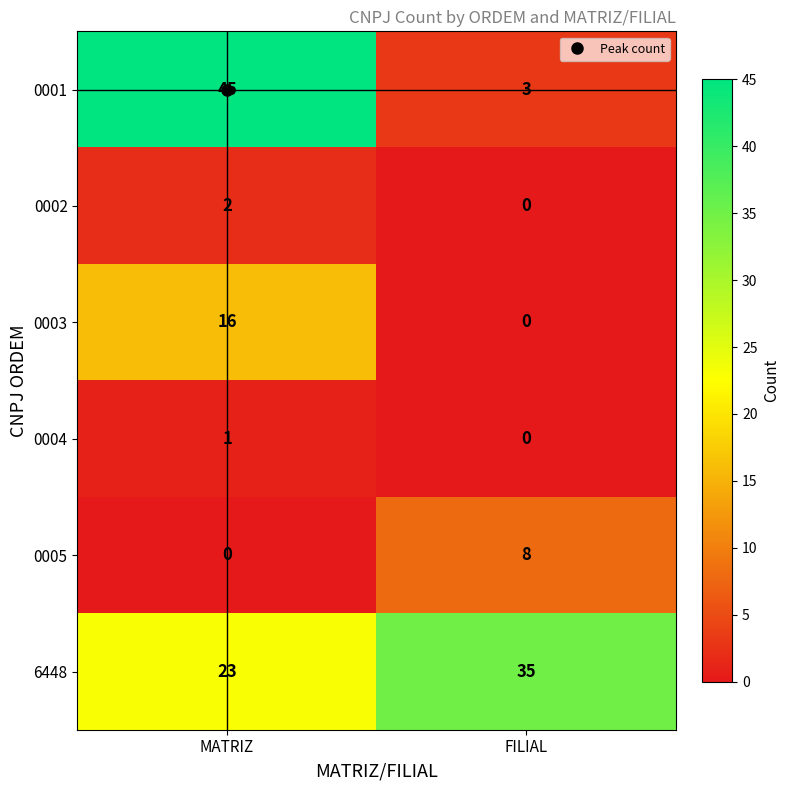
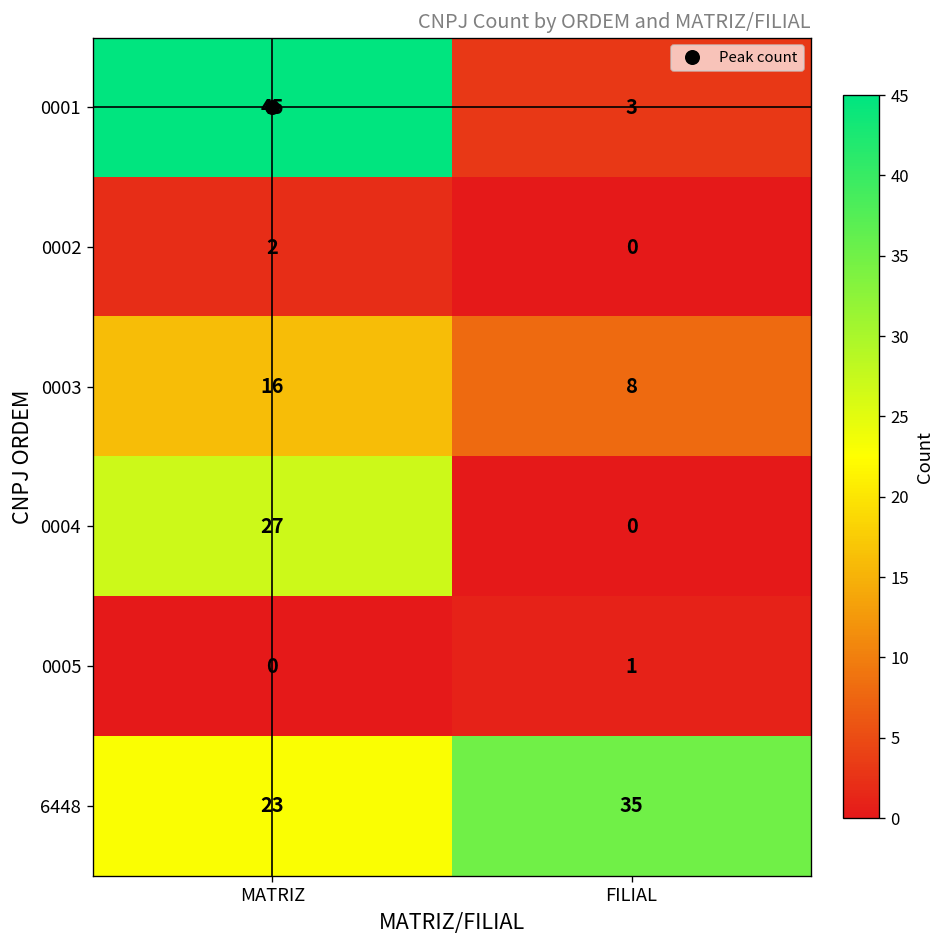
0003, FILIAL: 0 -> 8
0004, MATRIZ: 1 -> 27
0005, FILIAL: 8 -> 1
